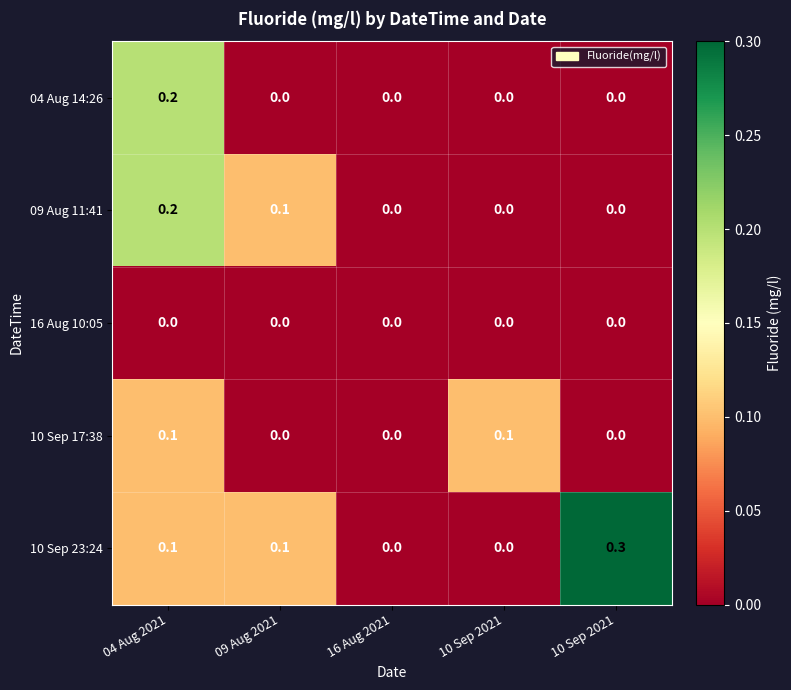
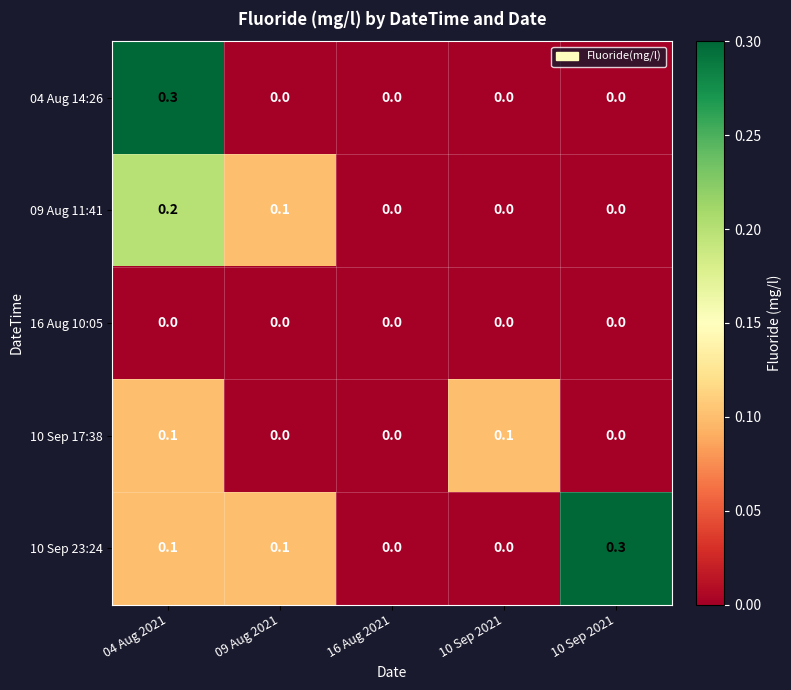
04 Aug 14:26, 04 Aug 2021: 0.2 -> 0.3
